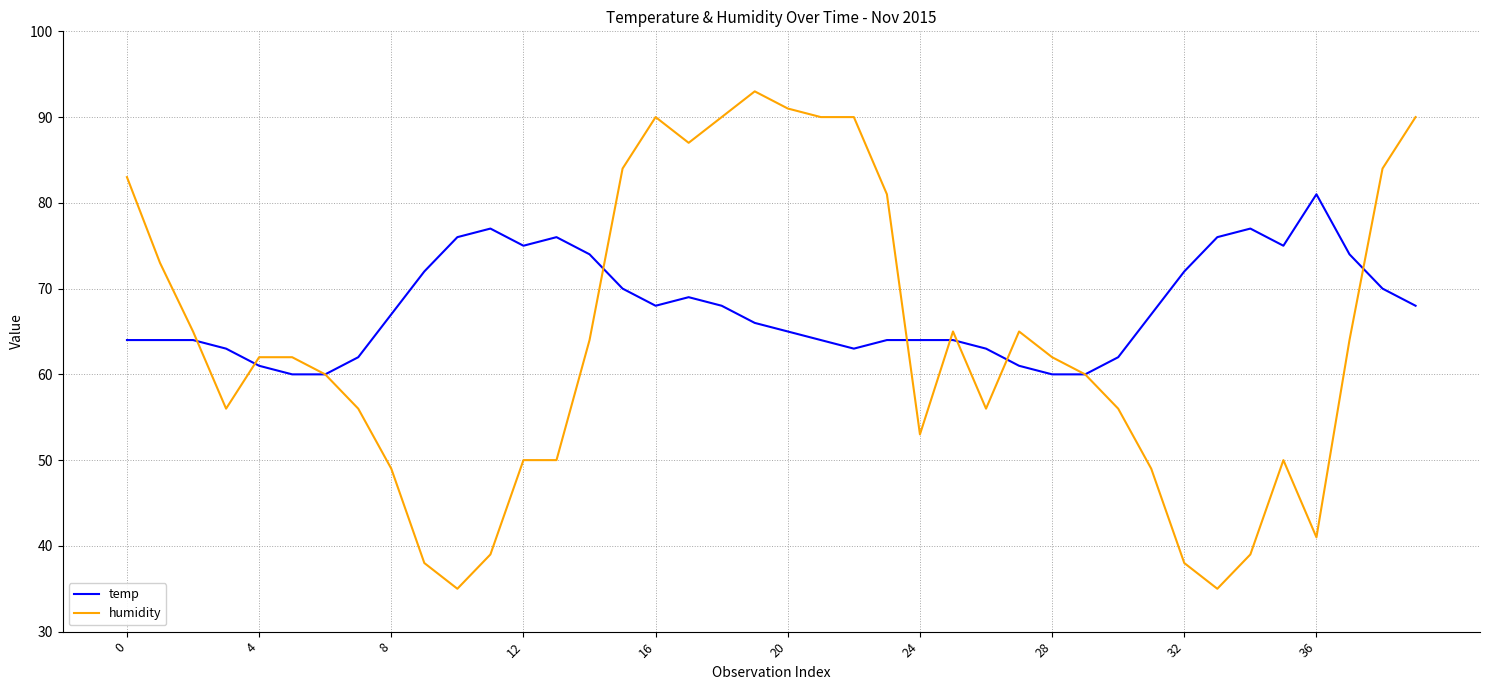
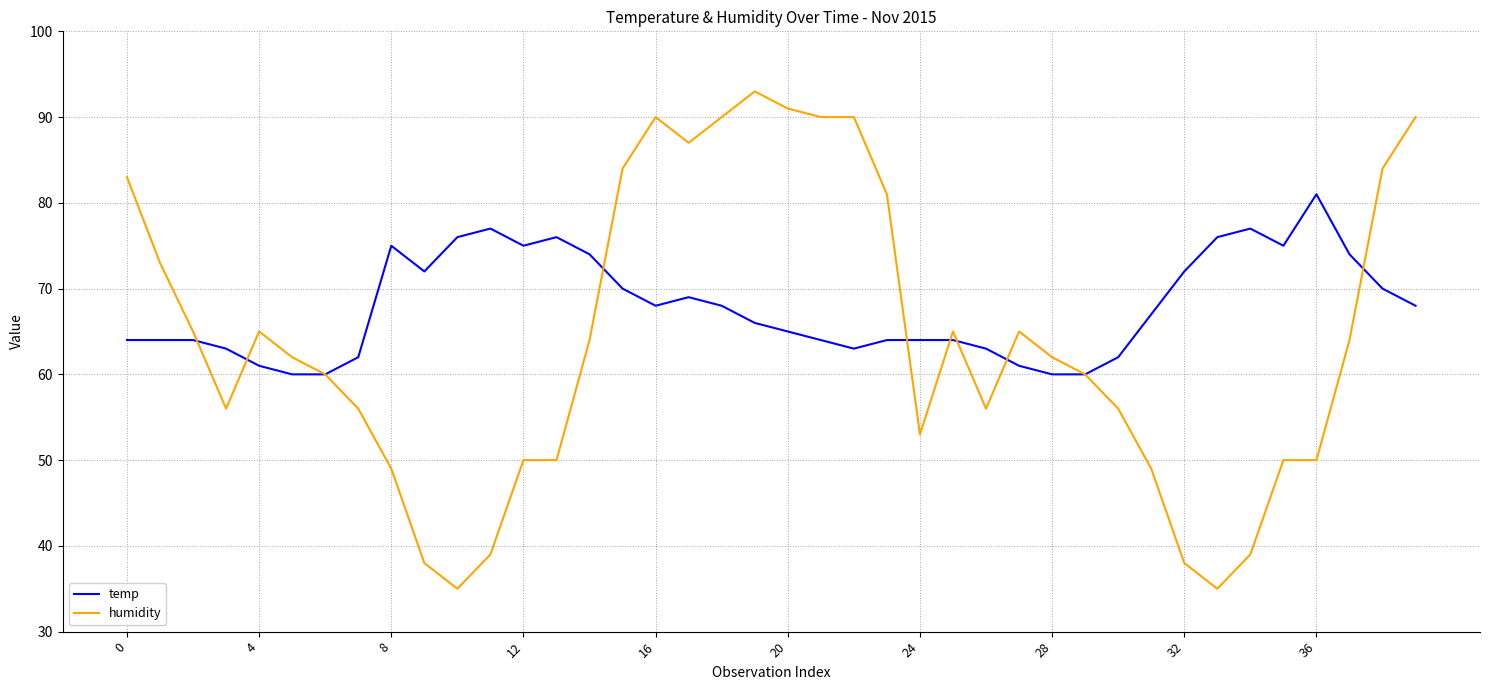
humidity, 4: 62 -> 65
temp, 8: 67 -> 75
humidity, 36: 41 -> 50
